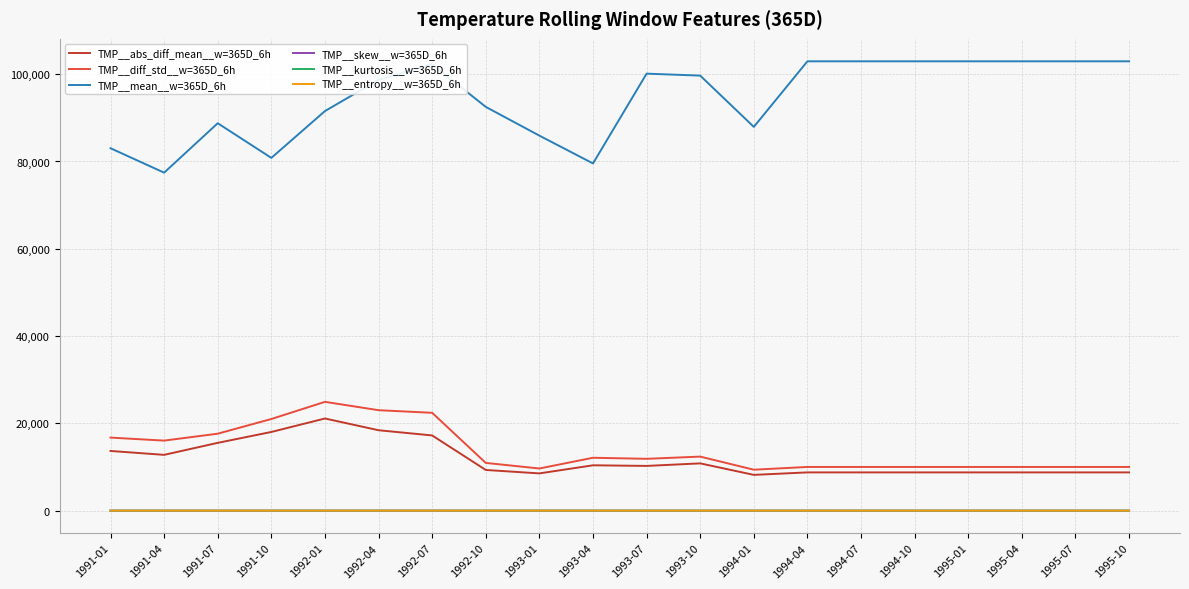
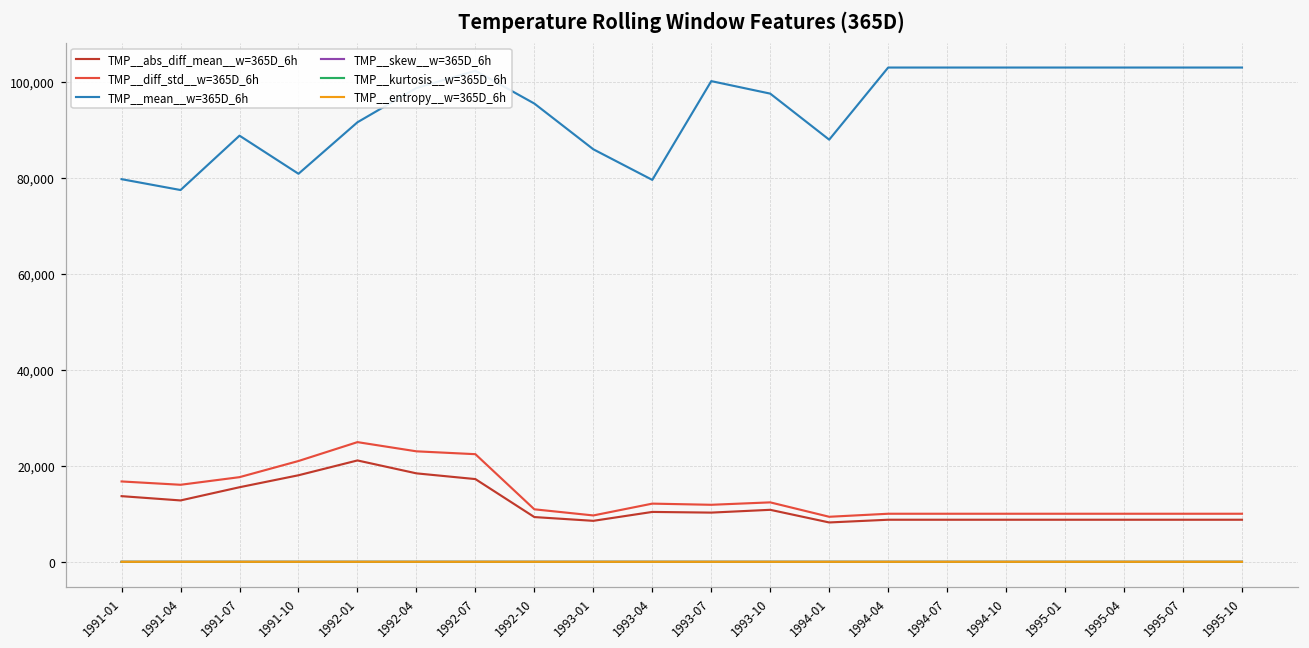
TMP__mean__w=365D_6h, 1991-01: 83,000 -> 80,000
TMP__mean__w=365D_6h, 1992-10: 93,000 -> 95,000
TMP__mean__w=365D_6h, 1993-10: 100,000 -> 98,000
